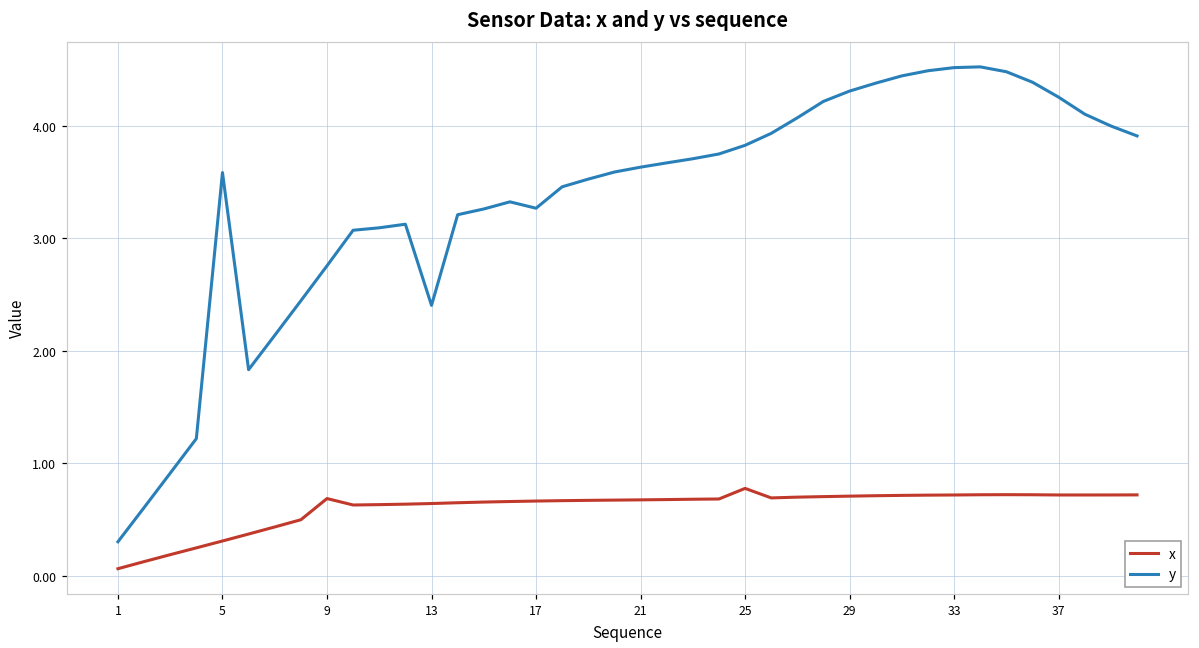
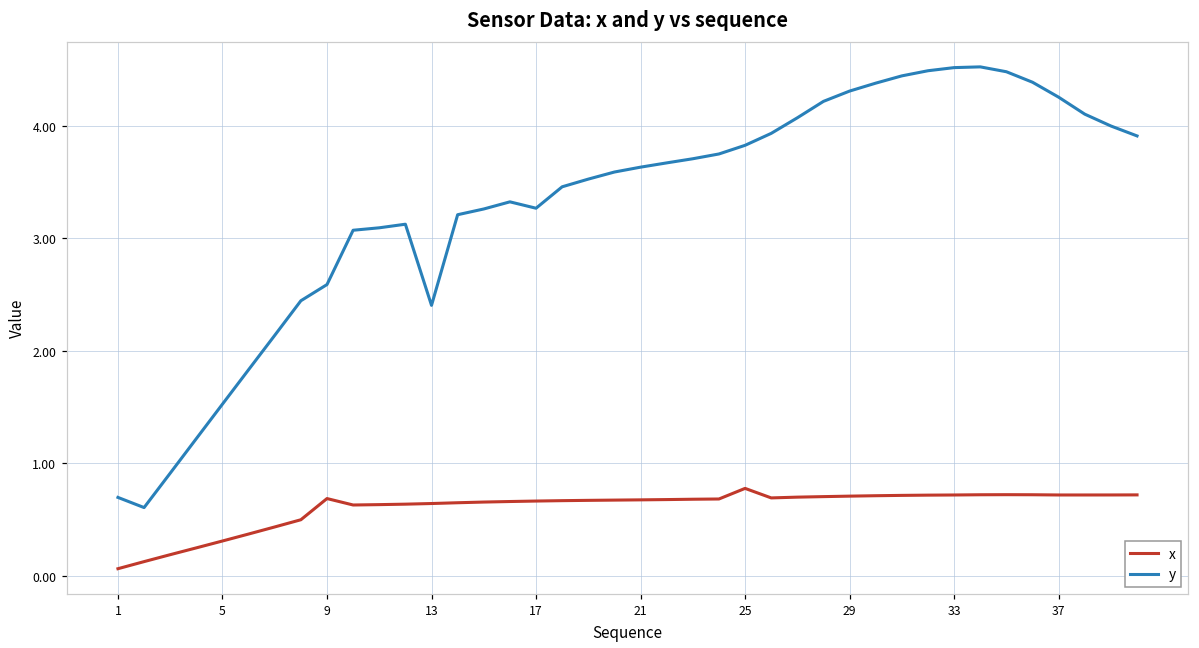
y, 1: 0.30 -> 0.70
y, 5: 3.58 -> 1.53
y, 9: 2.76 -> 2.59
